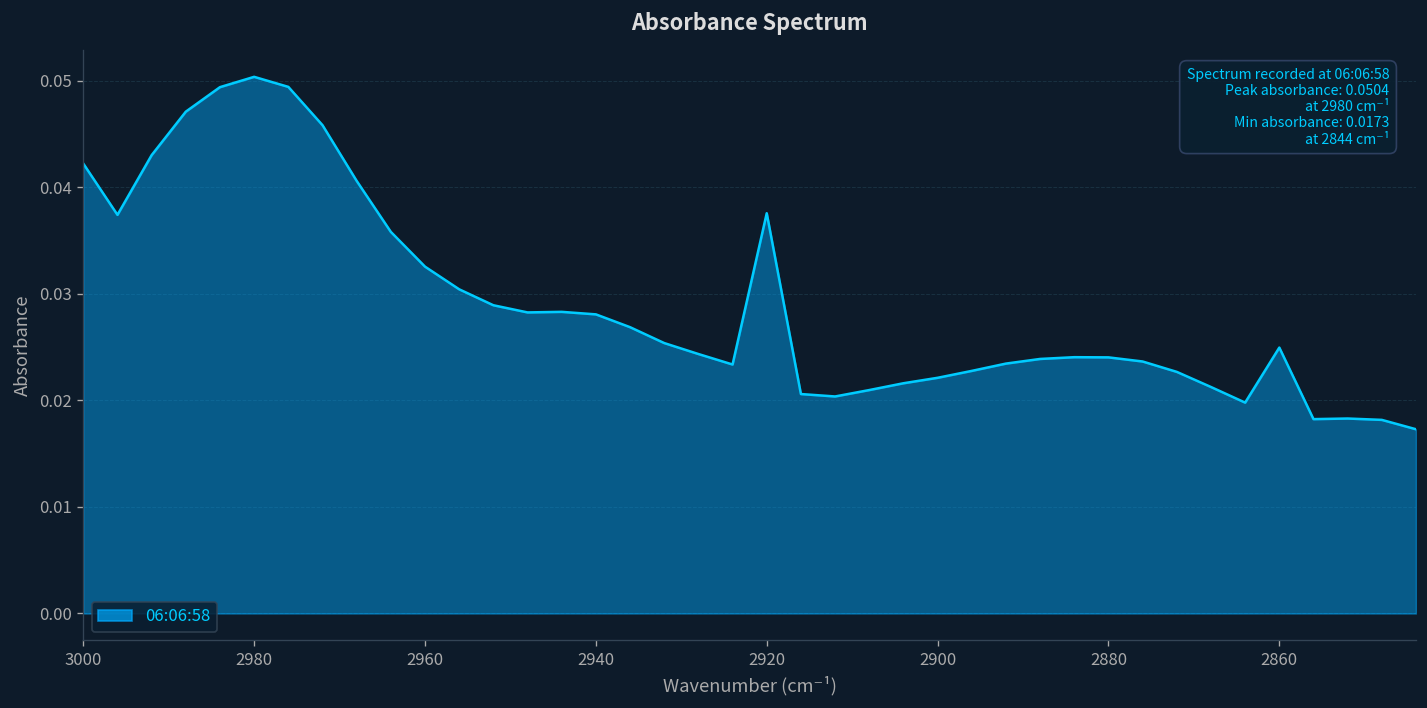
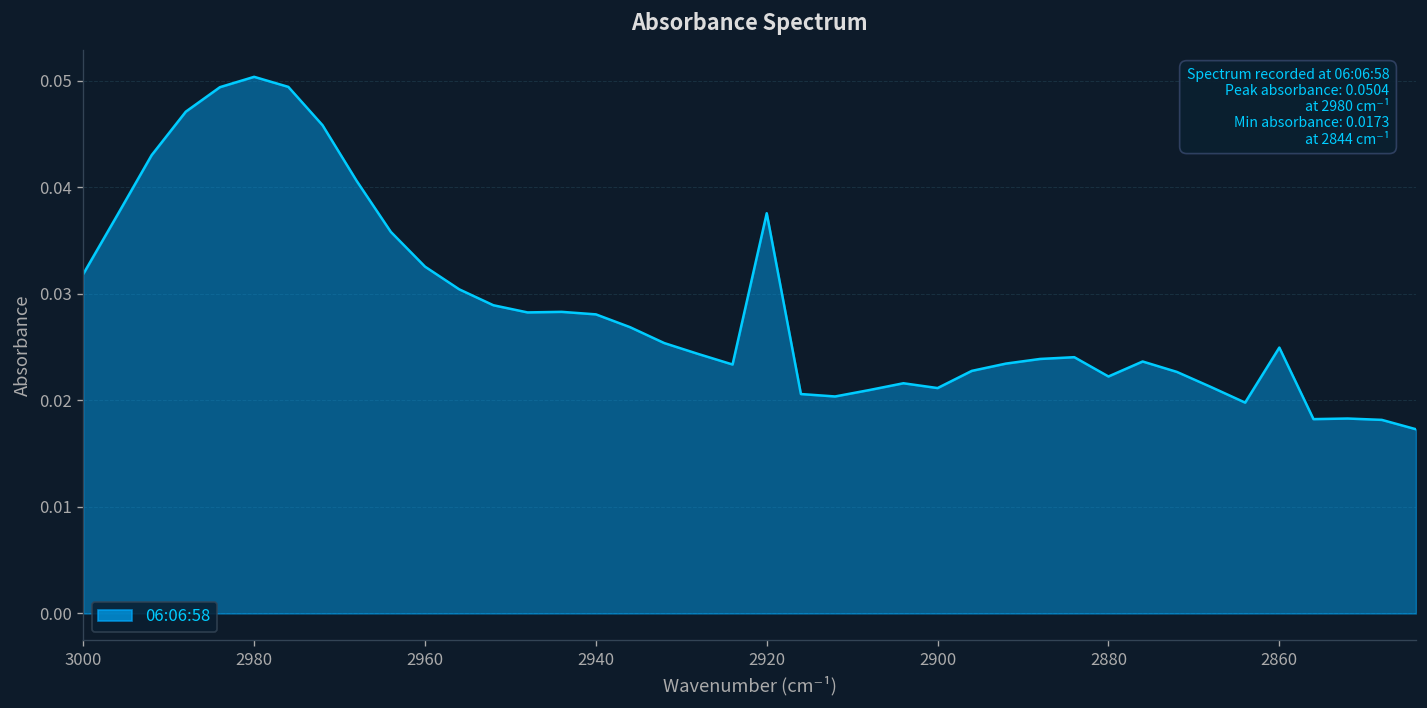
3000: 0.042 -> 0.032
2900: 0.022 -> 0.021
2880: 0.024 -> 0.022
